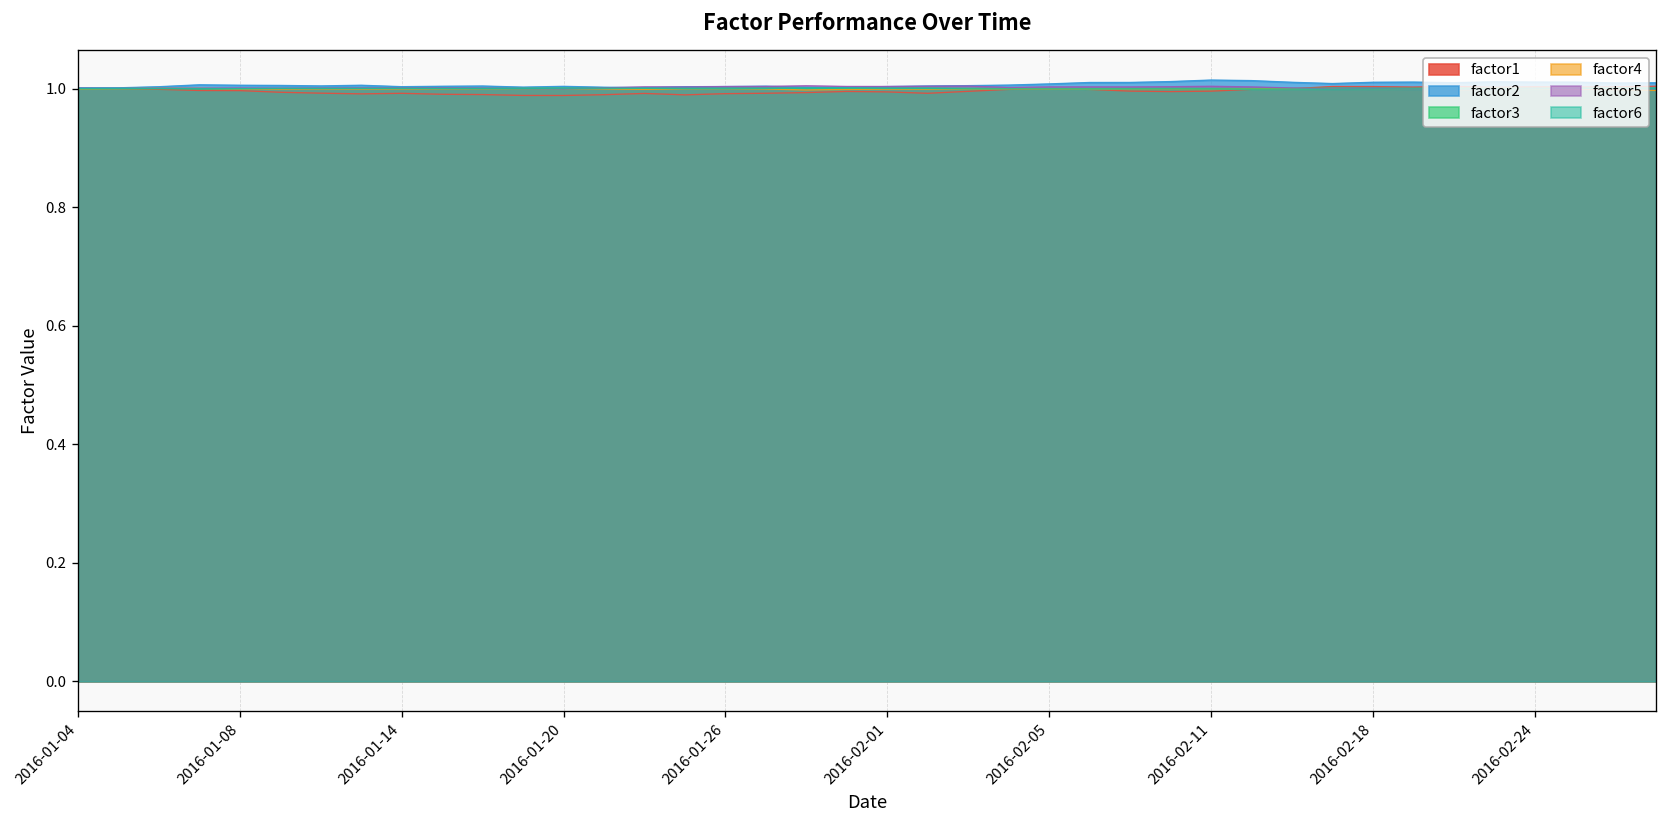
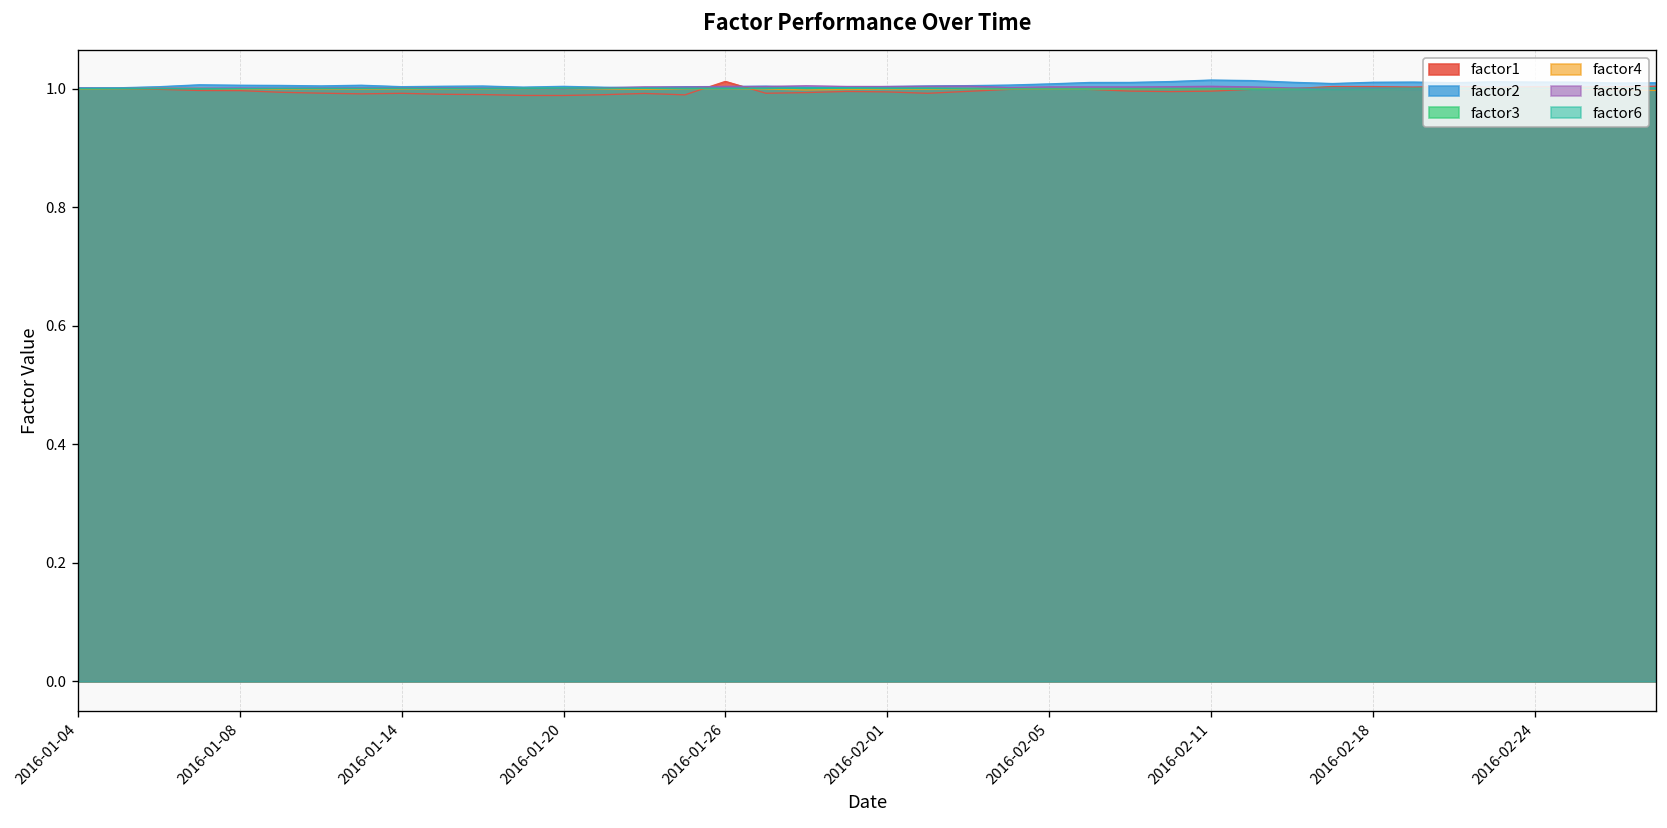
factor1, 2016-01-26: 0.99 -> 1.01
